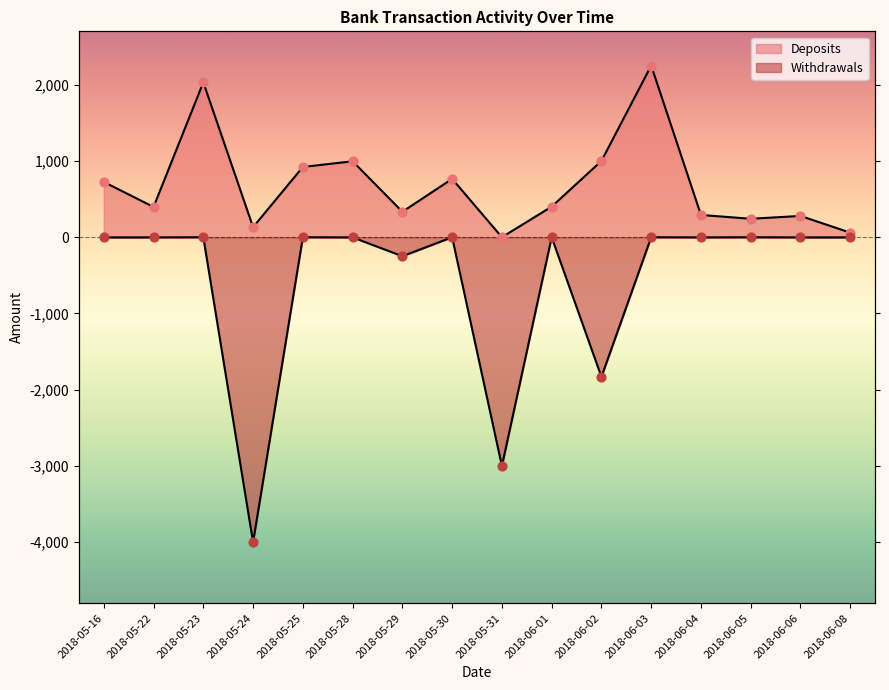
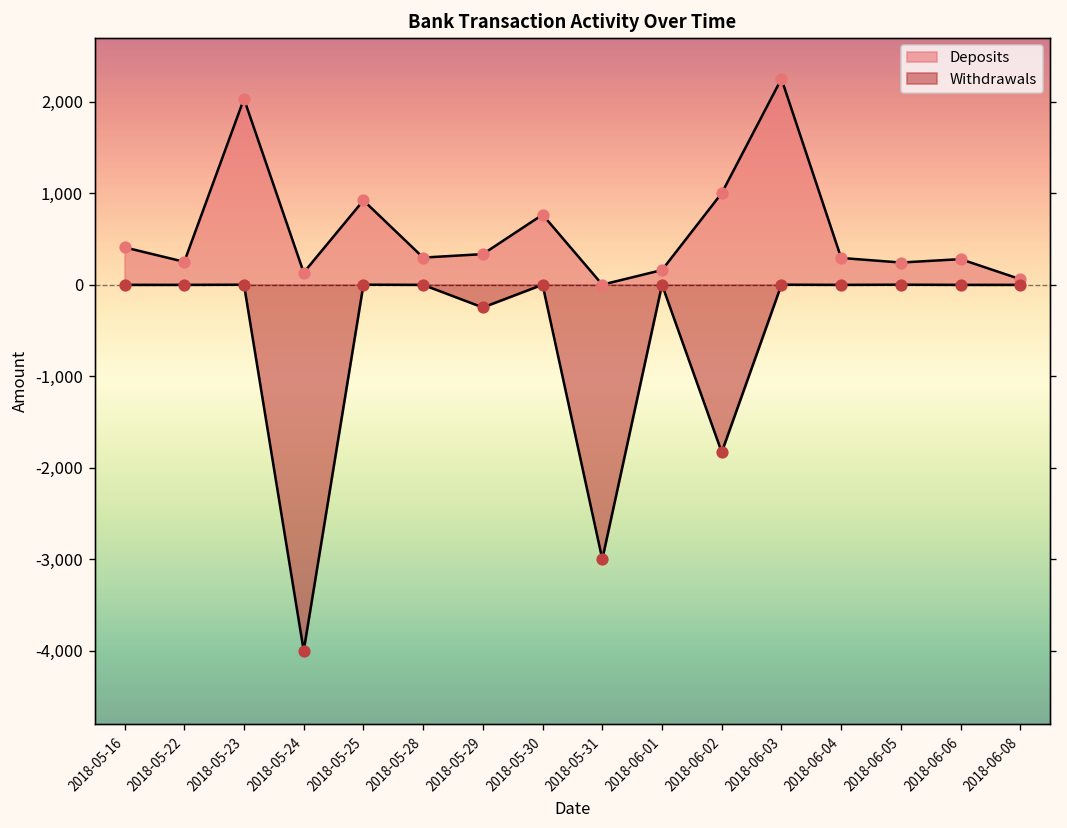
Deposits, 2018-05-16: 700 -> 400
Deposits, 2018-05-22: 400 -> 300
Deposits, 2018-05-28: 1,000 -> 300
Deposits, 2018-06-01: 400 -> 200
